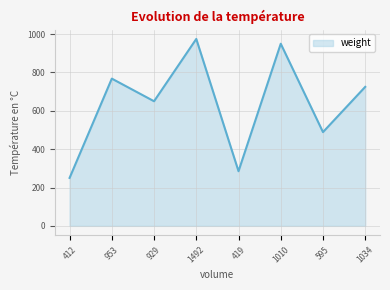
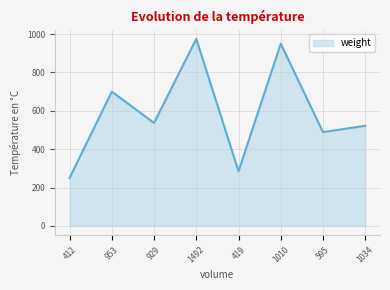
953: 770 -> 700
929: 650 -> 540
1034: 730 -> 520
